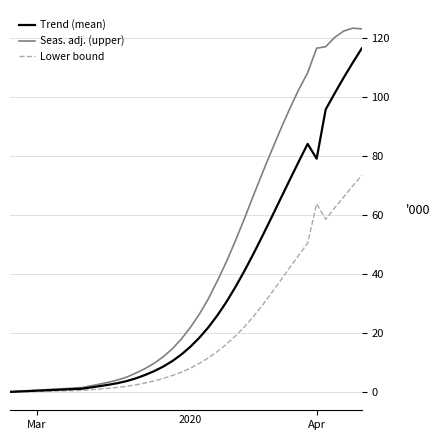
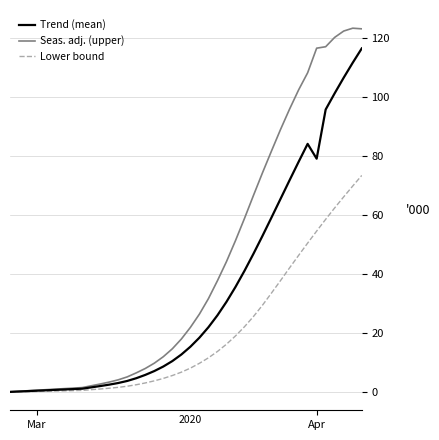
Lower bound, Apr: 64 -> 55
